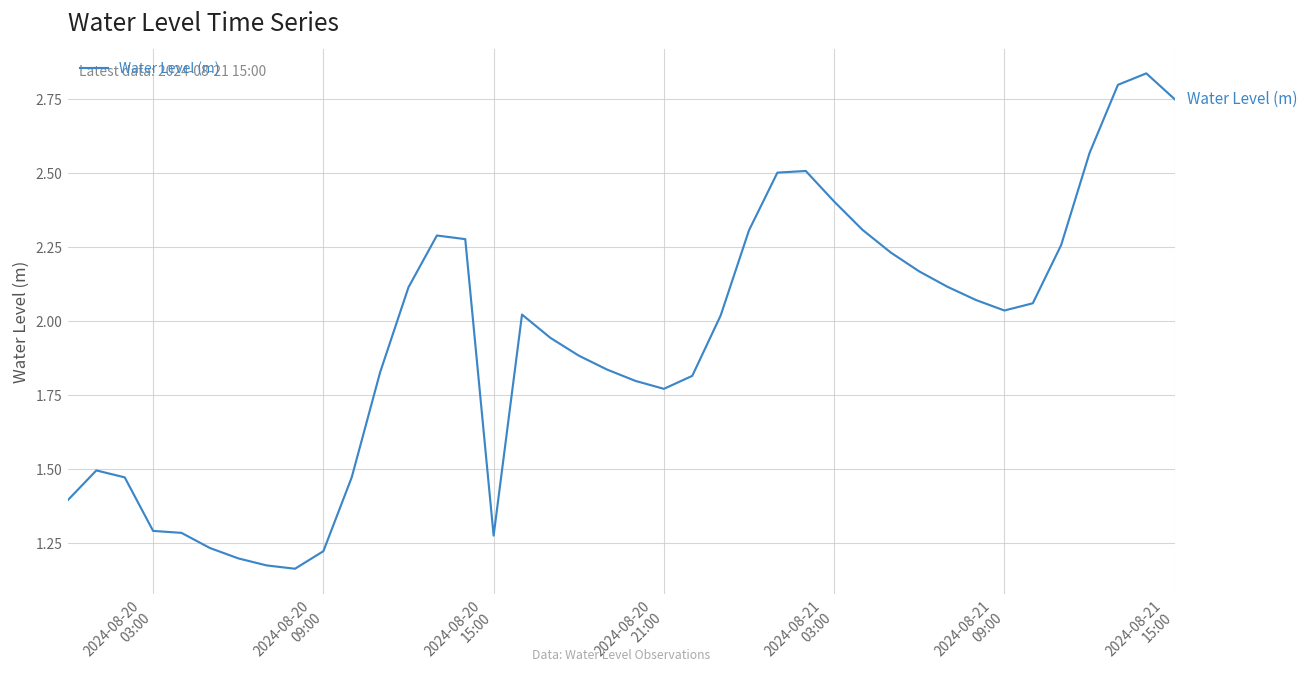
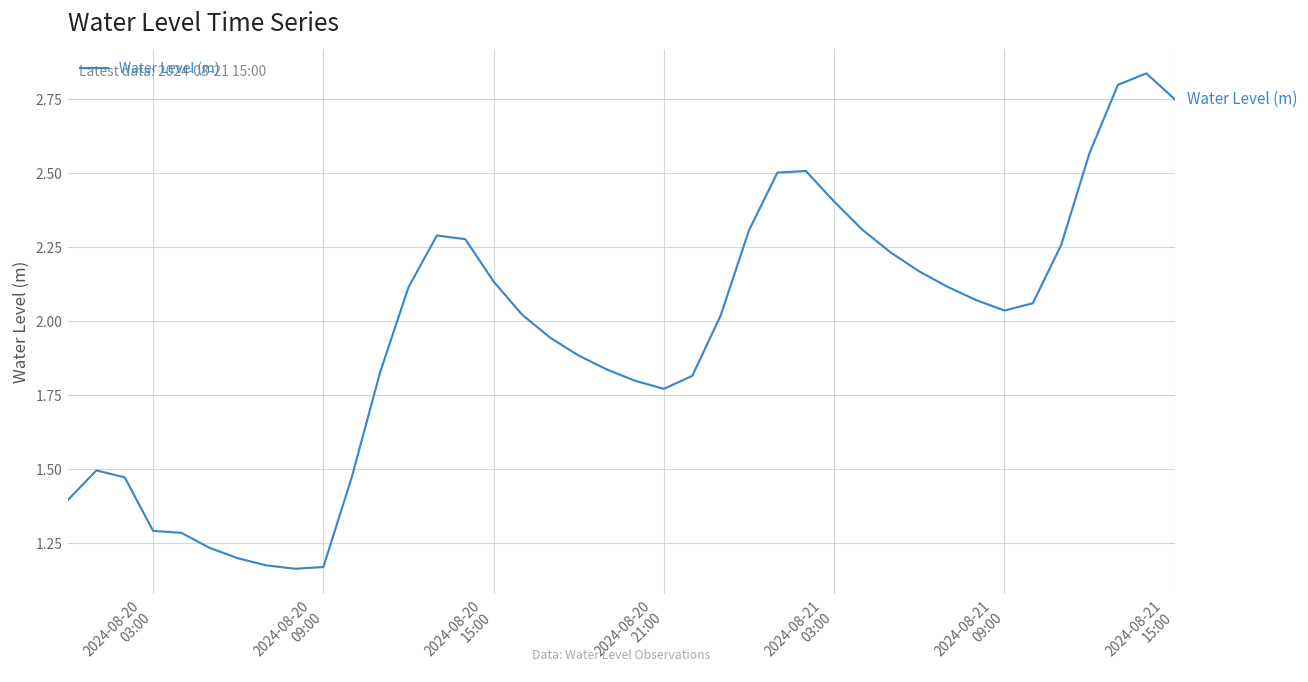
2024-08-20 09:00: 1.22 -> 1.17
2024-08-20 15:00: 1.27 -> 2.13
